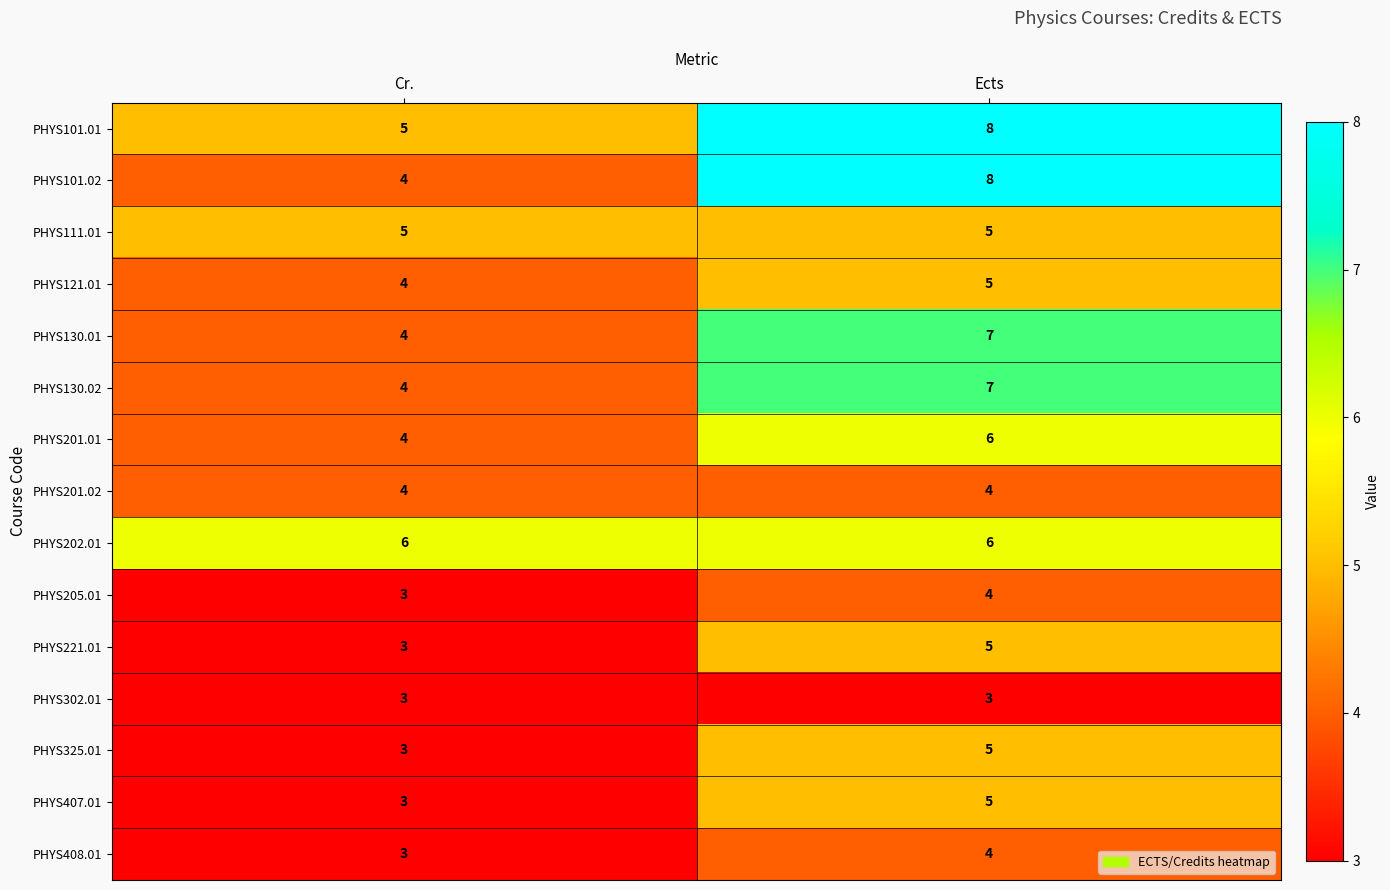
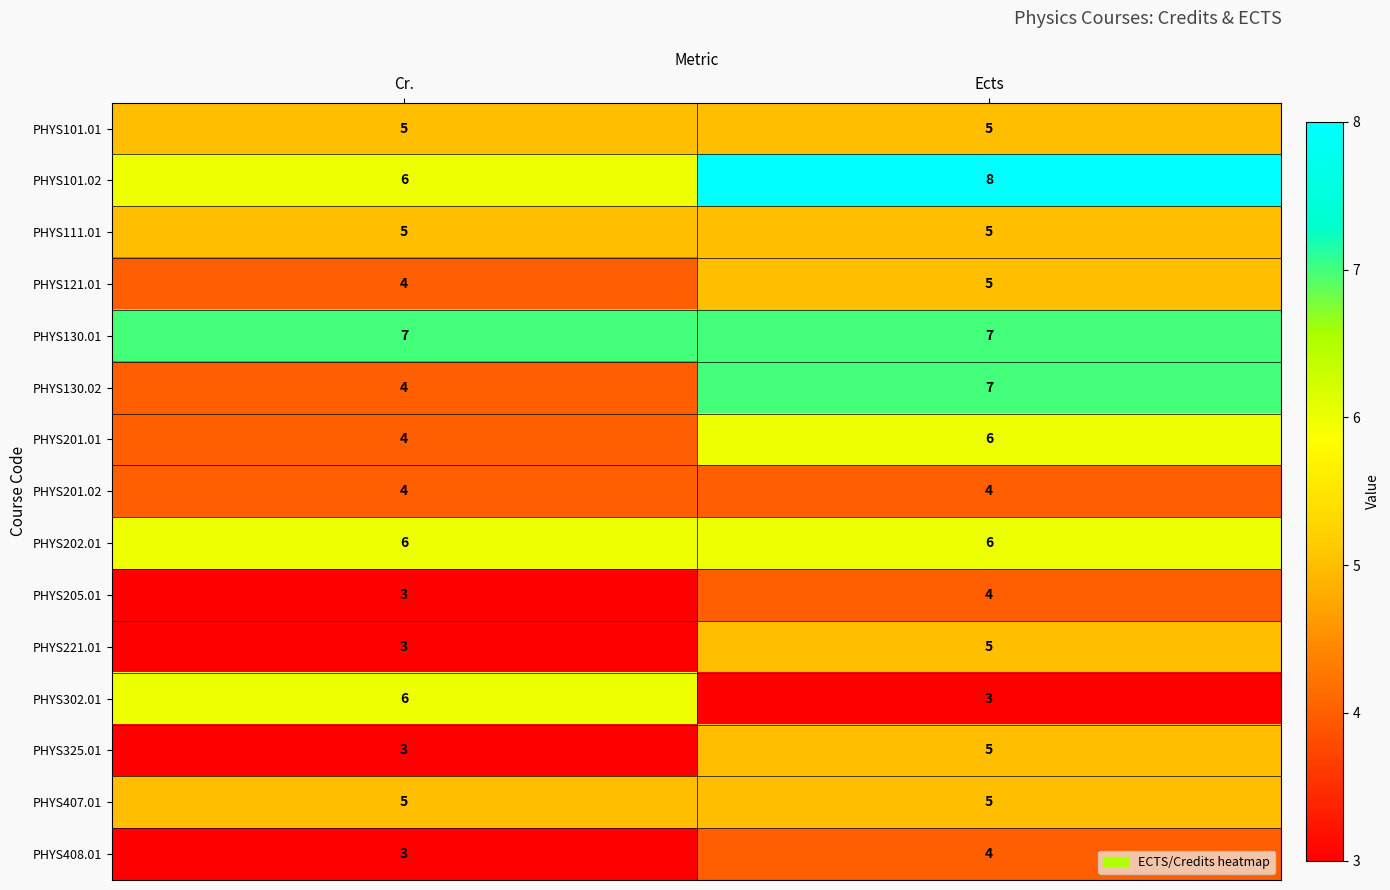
PHYS101.01, Ects: 8 -> 5
PHYS101.02, Cr.: 4 -> 6
PHYS130.01, Cr.: 4 -> 7
PHYS302.01, Cr.: 3 -> 6
PHYS407.01, Cr.: 3 -> 5
